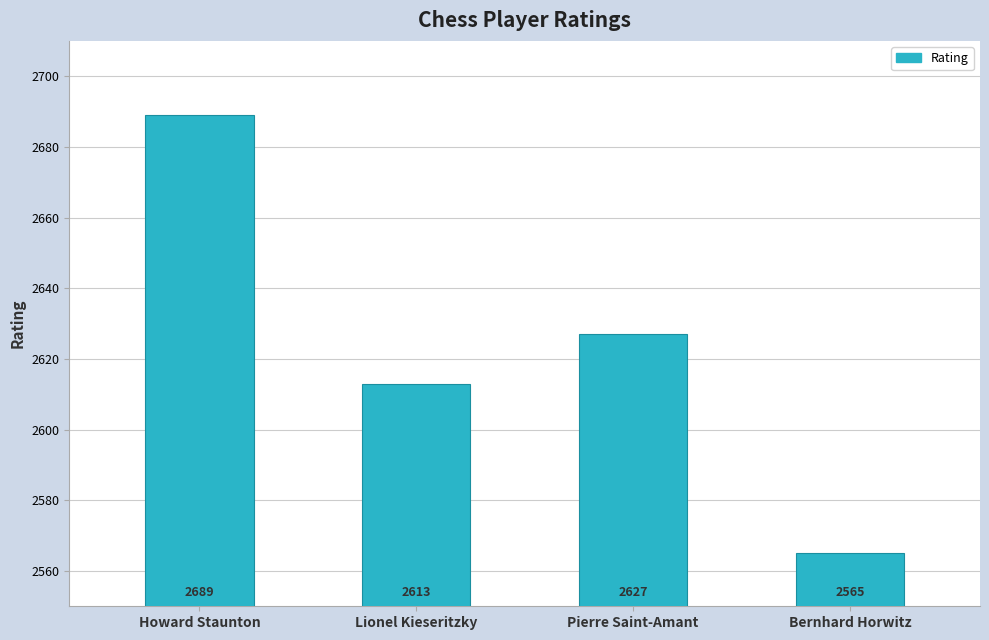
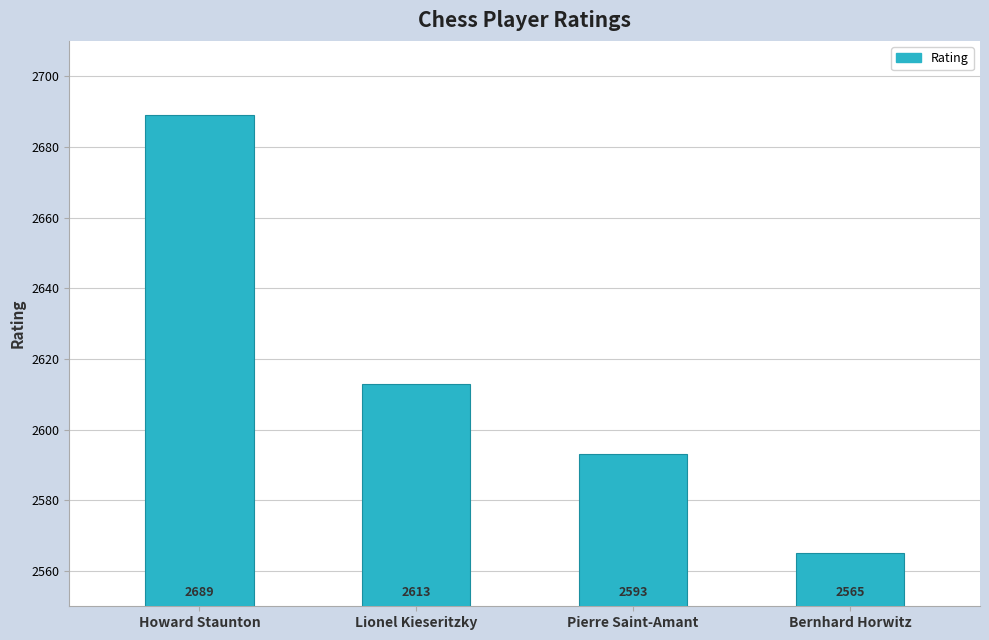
Pierre Saint-Amant: 2627 -> 2593
